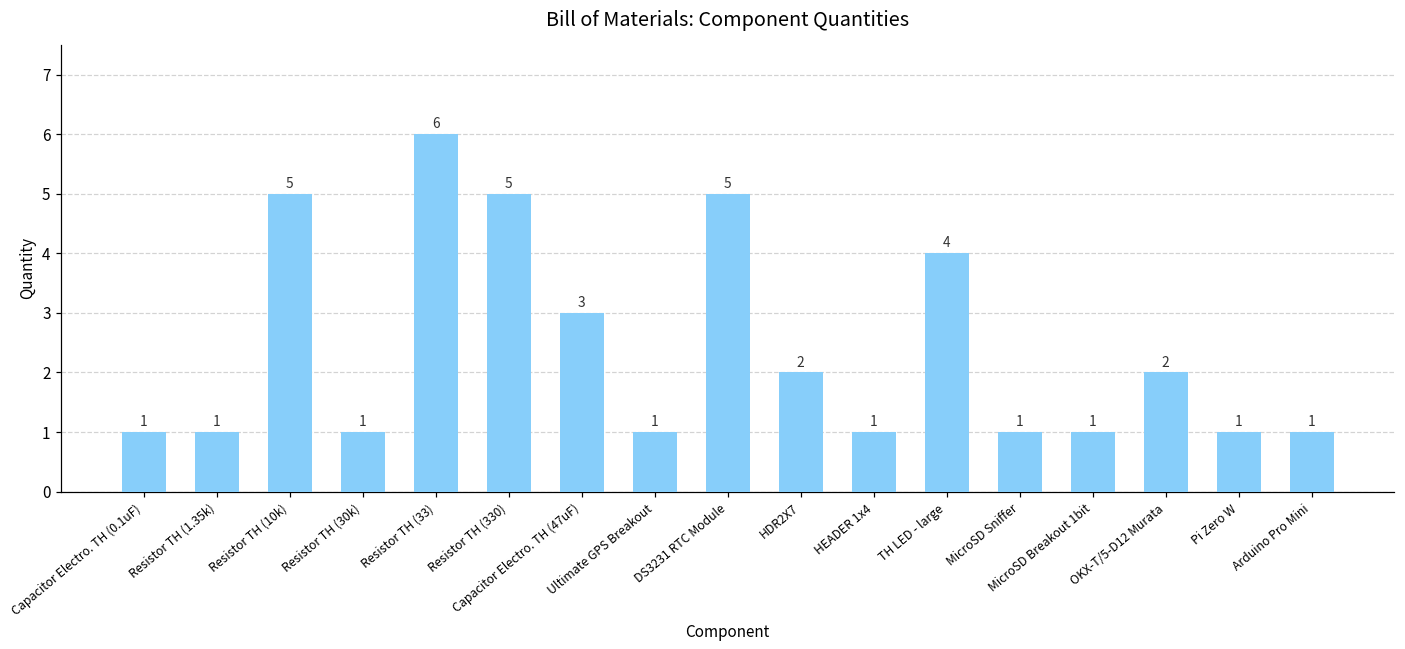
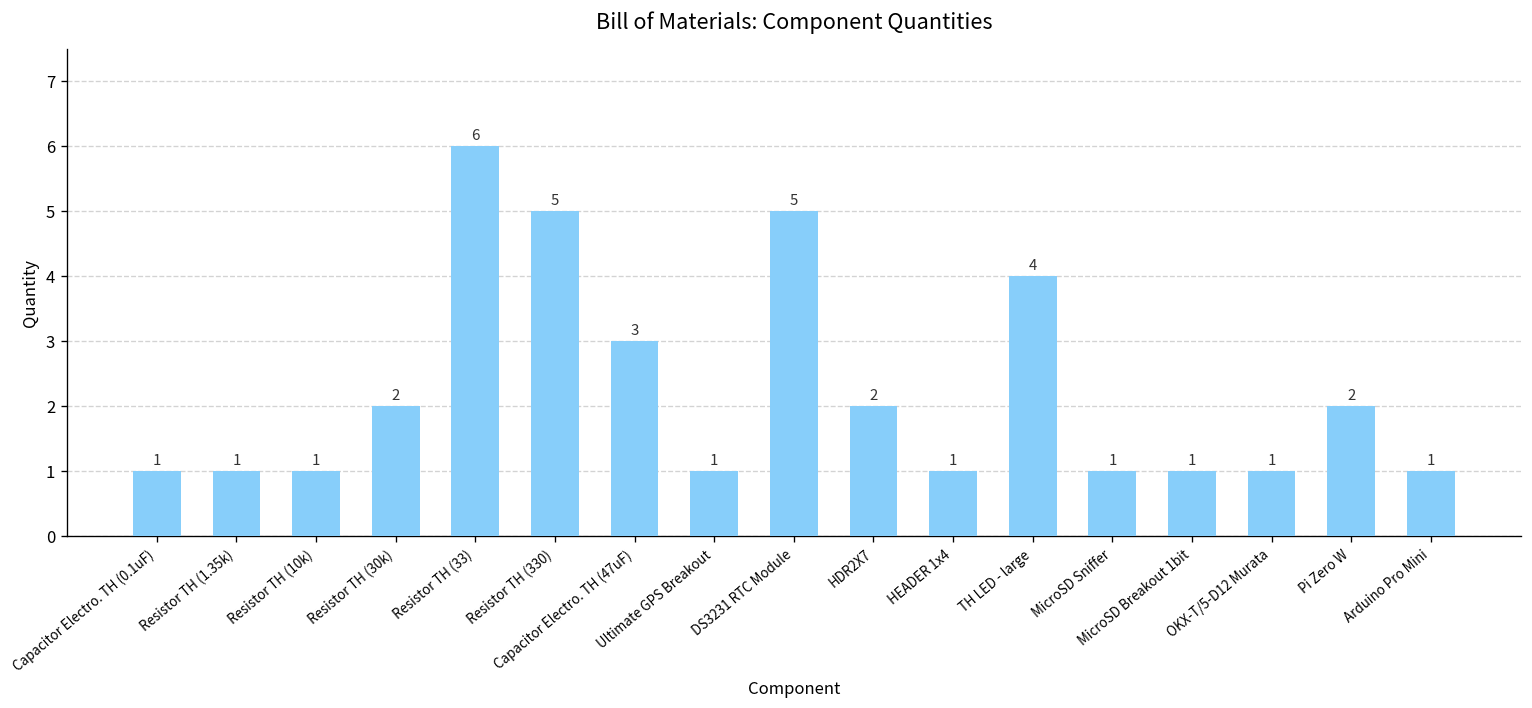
Resistor TH (10k): 5 -> 1
Resistor TH (30k): 1 -> 2
OKX-T/5-D12 Murata: 2 -> 1
Pi Zero W: 1 -> 2
